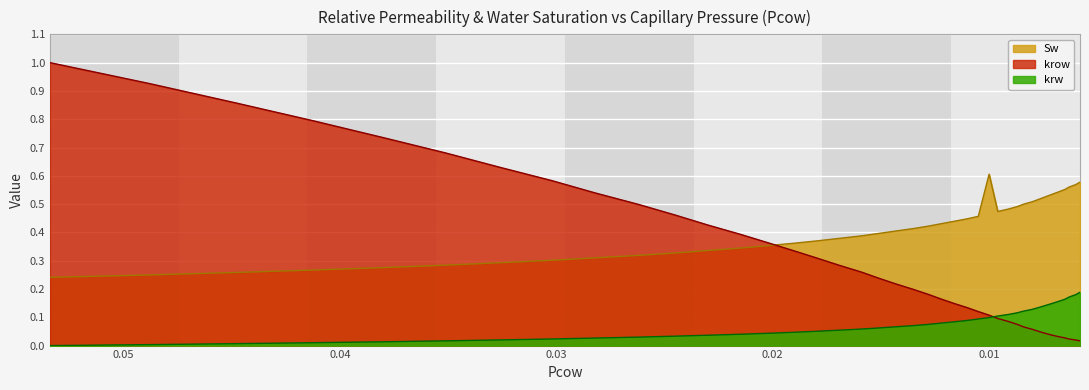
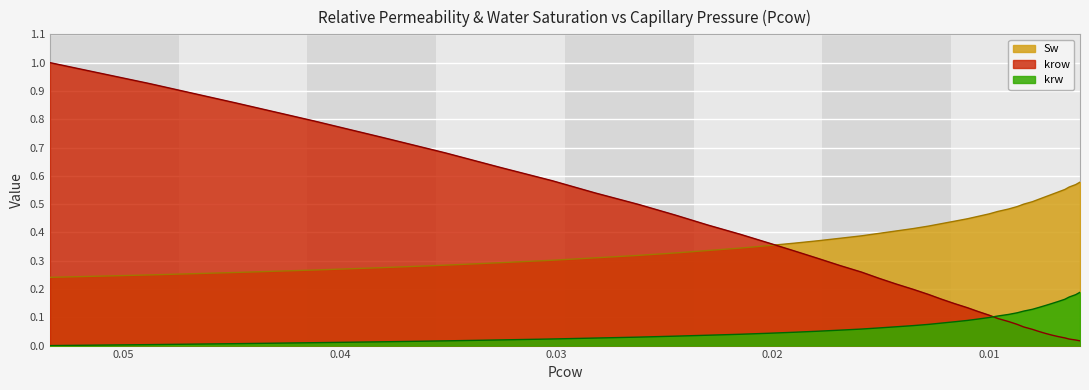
Sw, 0.01: 0.61 -> 0.47
